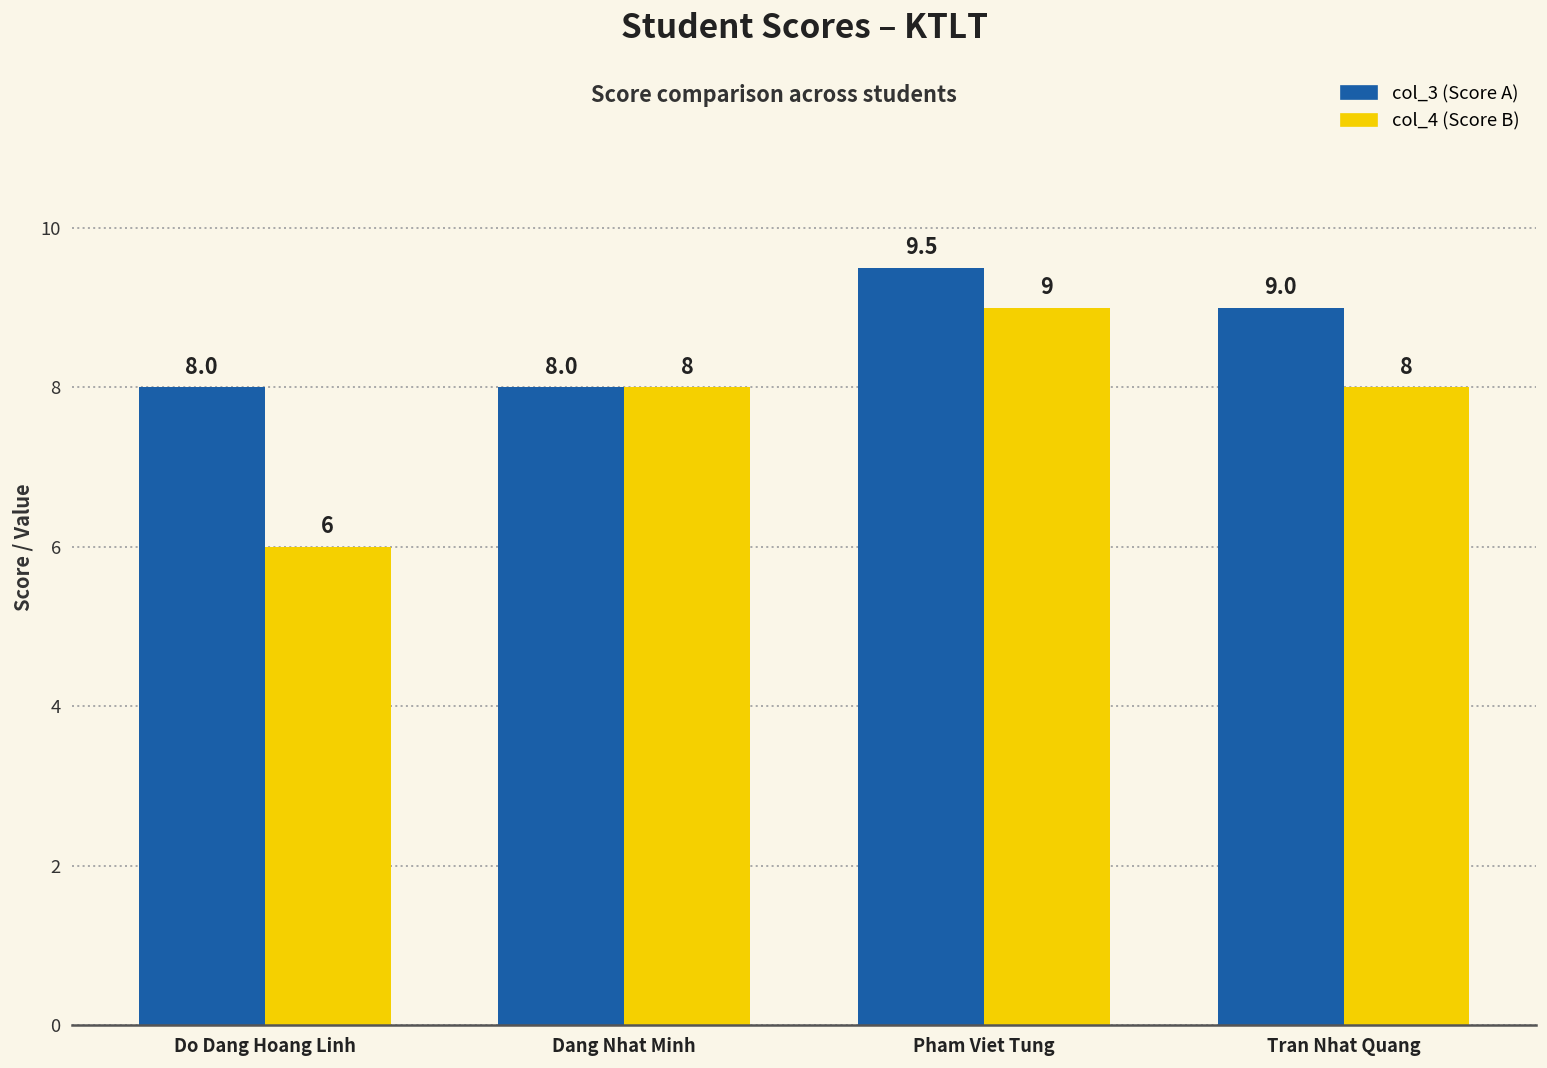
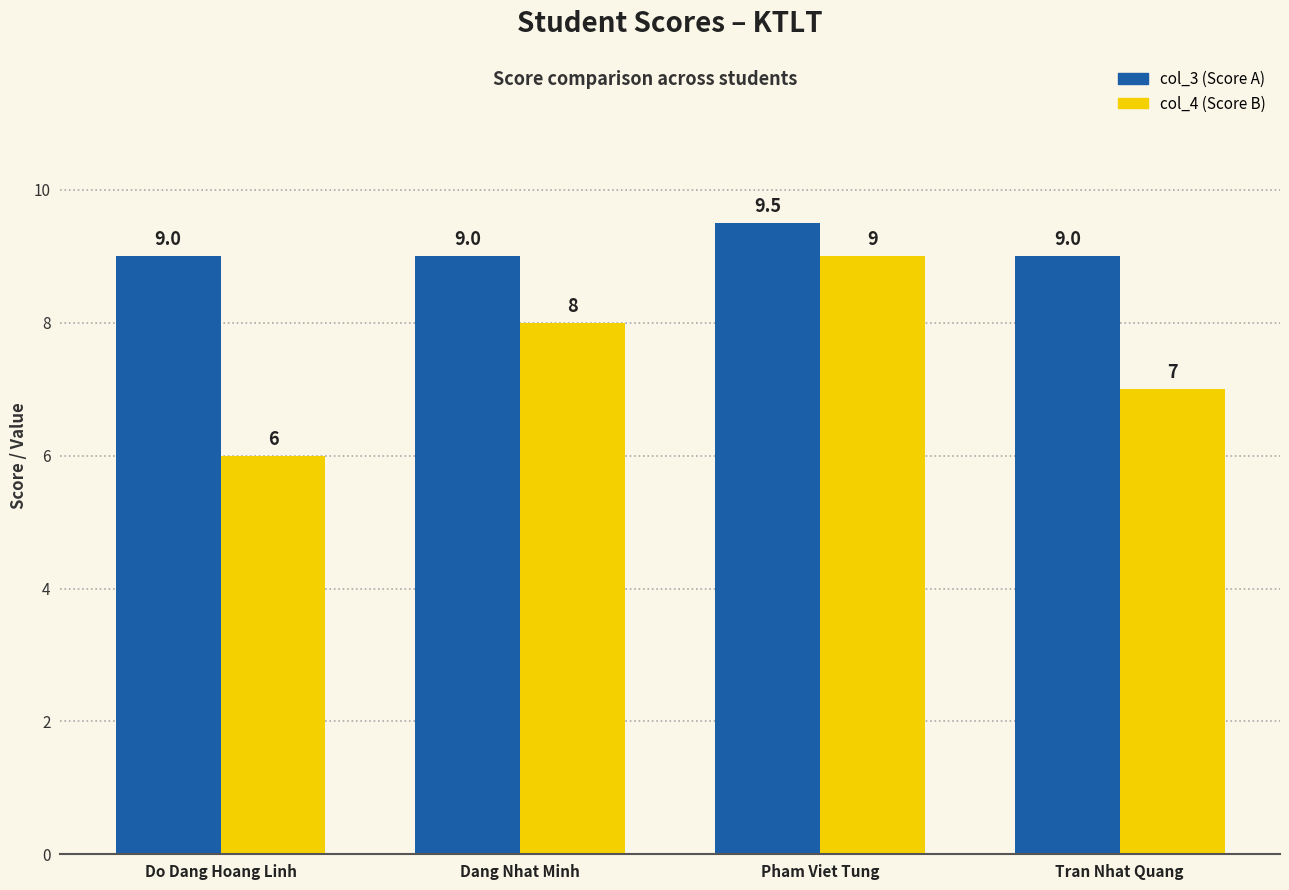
col_3 (Score A), Do Dang Hoang Linh: 8.0 -> 9.0
col_3 (Score A), Dang Nhat Minh: 8.0 -> 9.0
col_4 (Score B), Tran Nhat Quang: 8 -> 7
